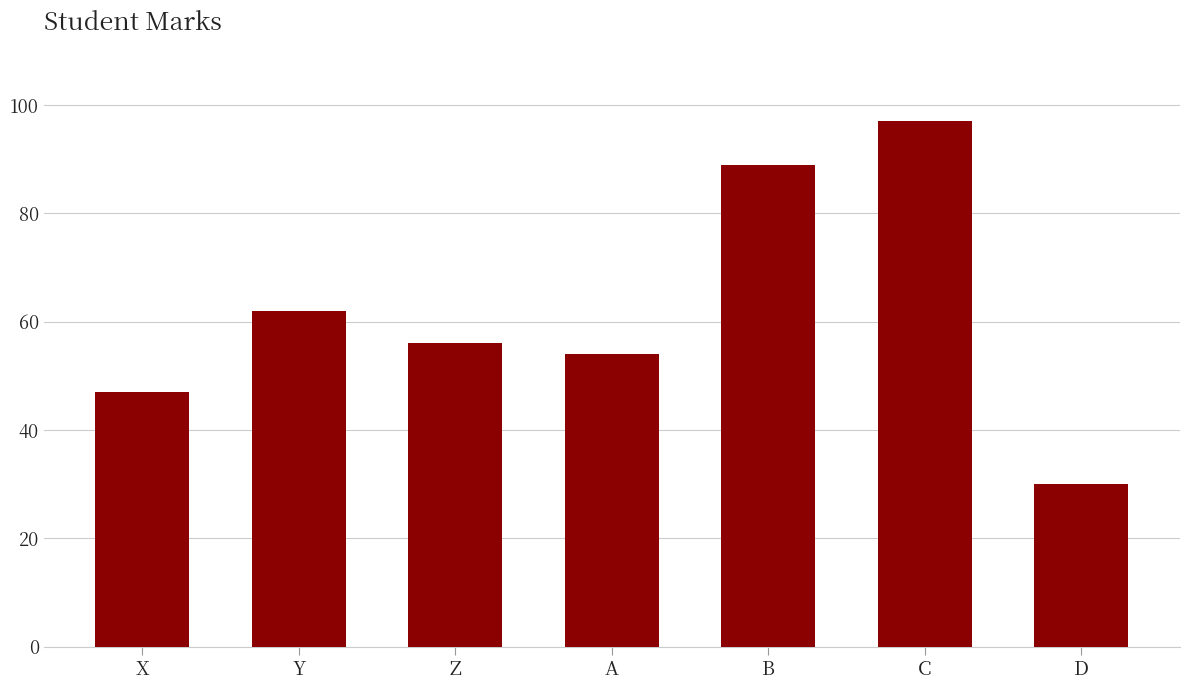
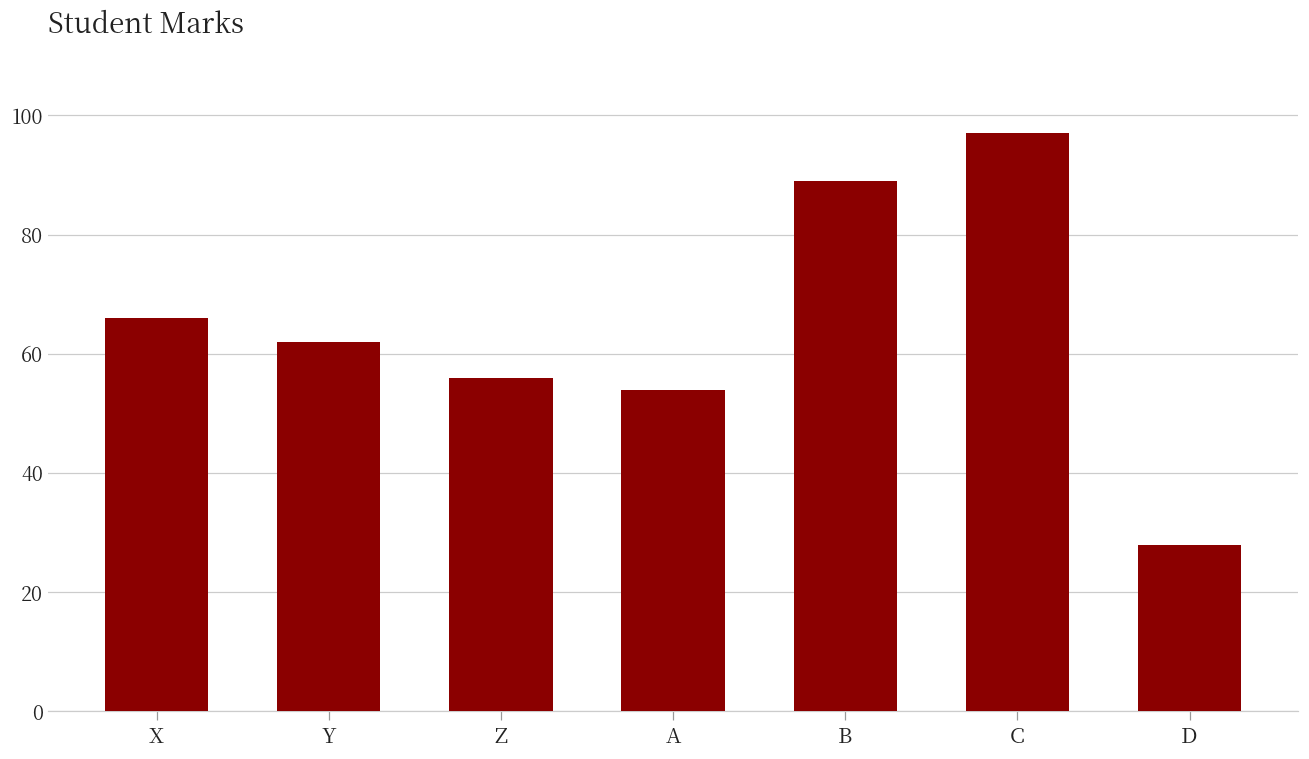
X: 47 -> 66
D: 30 -> 28
